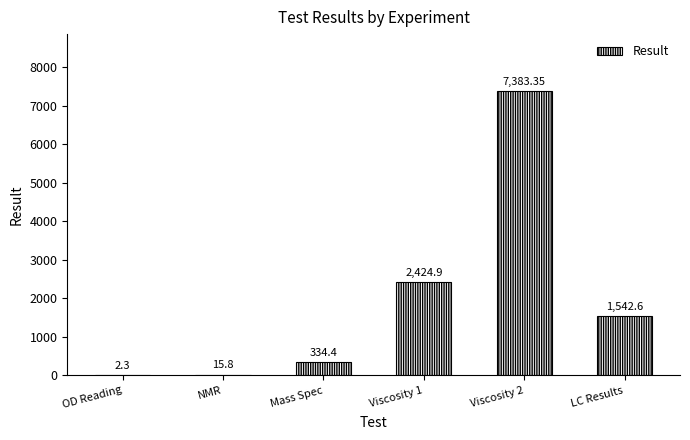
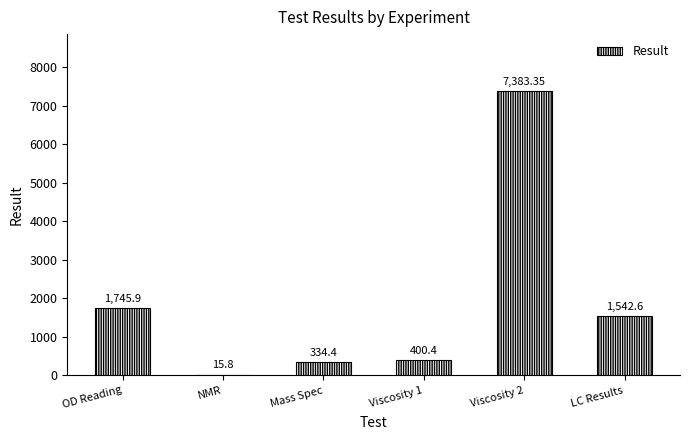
OD Reading: 2.3 -> 1,745.9
Viscosity 1: 2,424.9 -> 400.4
